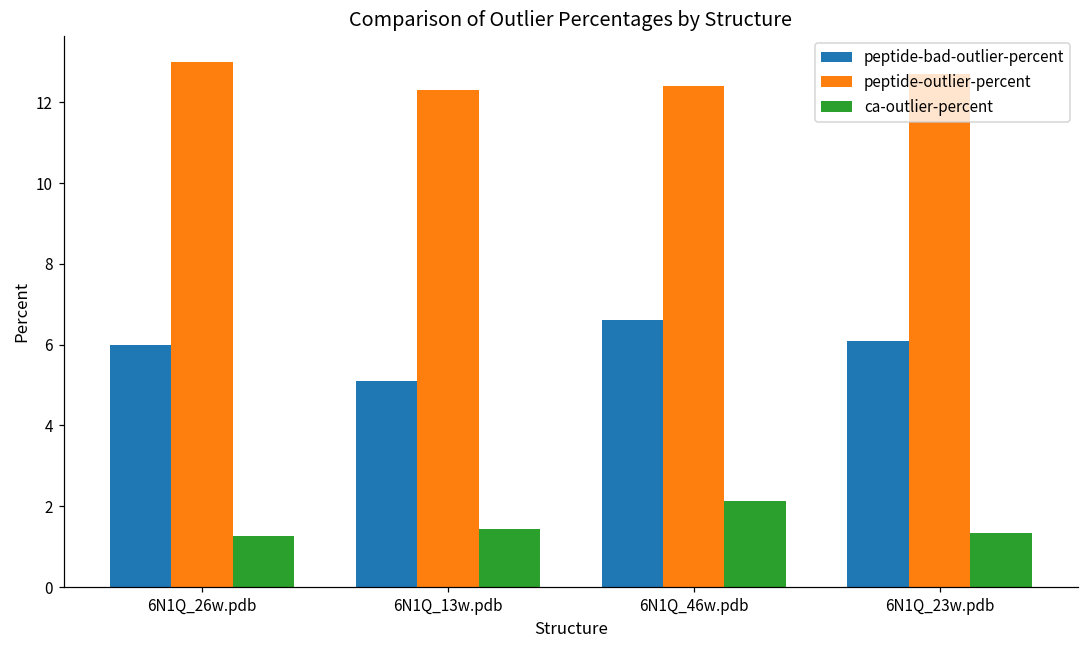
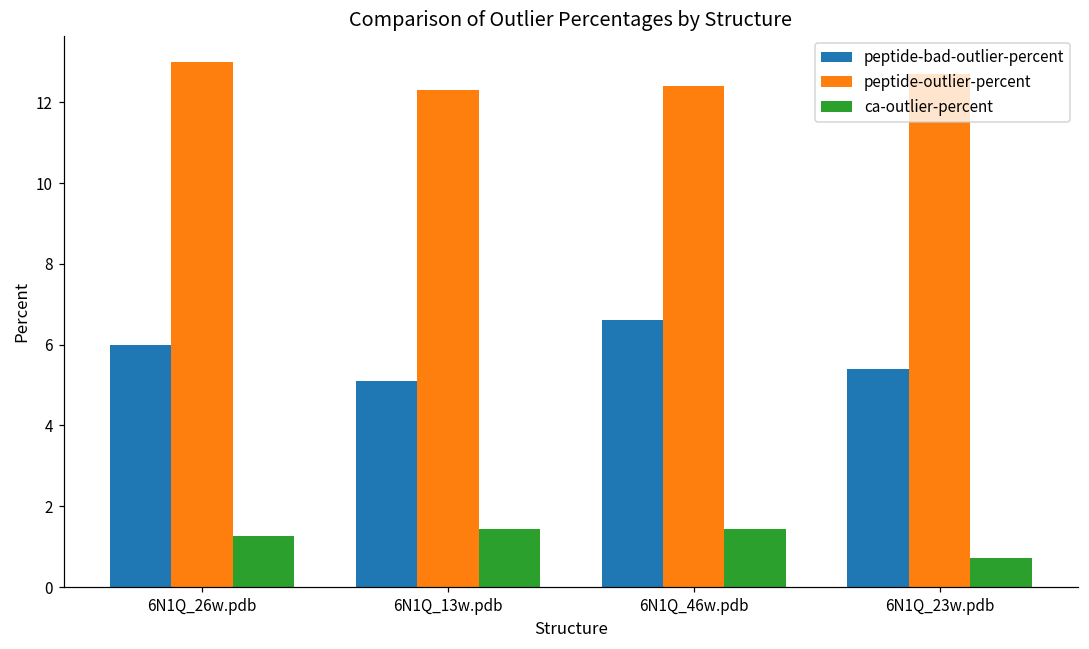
ca-outlier-percent, 6N1Q_46w.pdb: 2.1 -> 1.5
peptide-bad-outlier-percent, 6N1Q_23w.pdb: 6.1 -> 5.4
ca-outlier-percent, 6N1Q_23w.pdb: 1.3 -> 0.7
